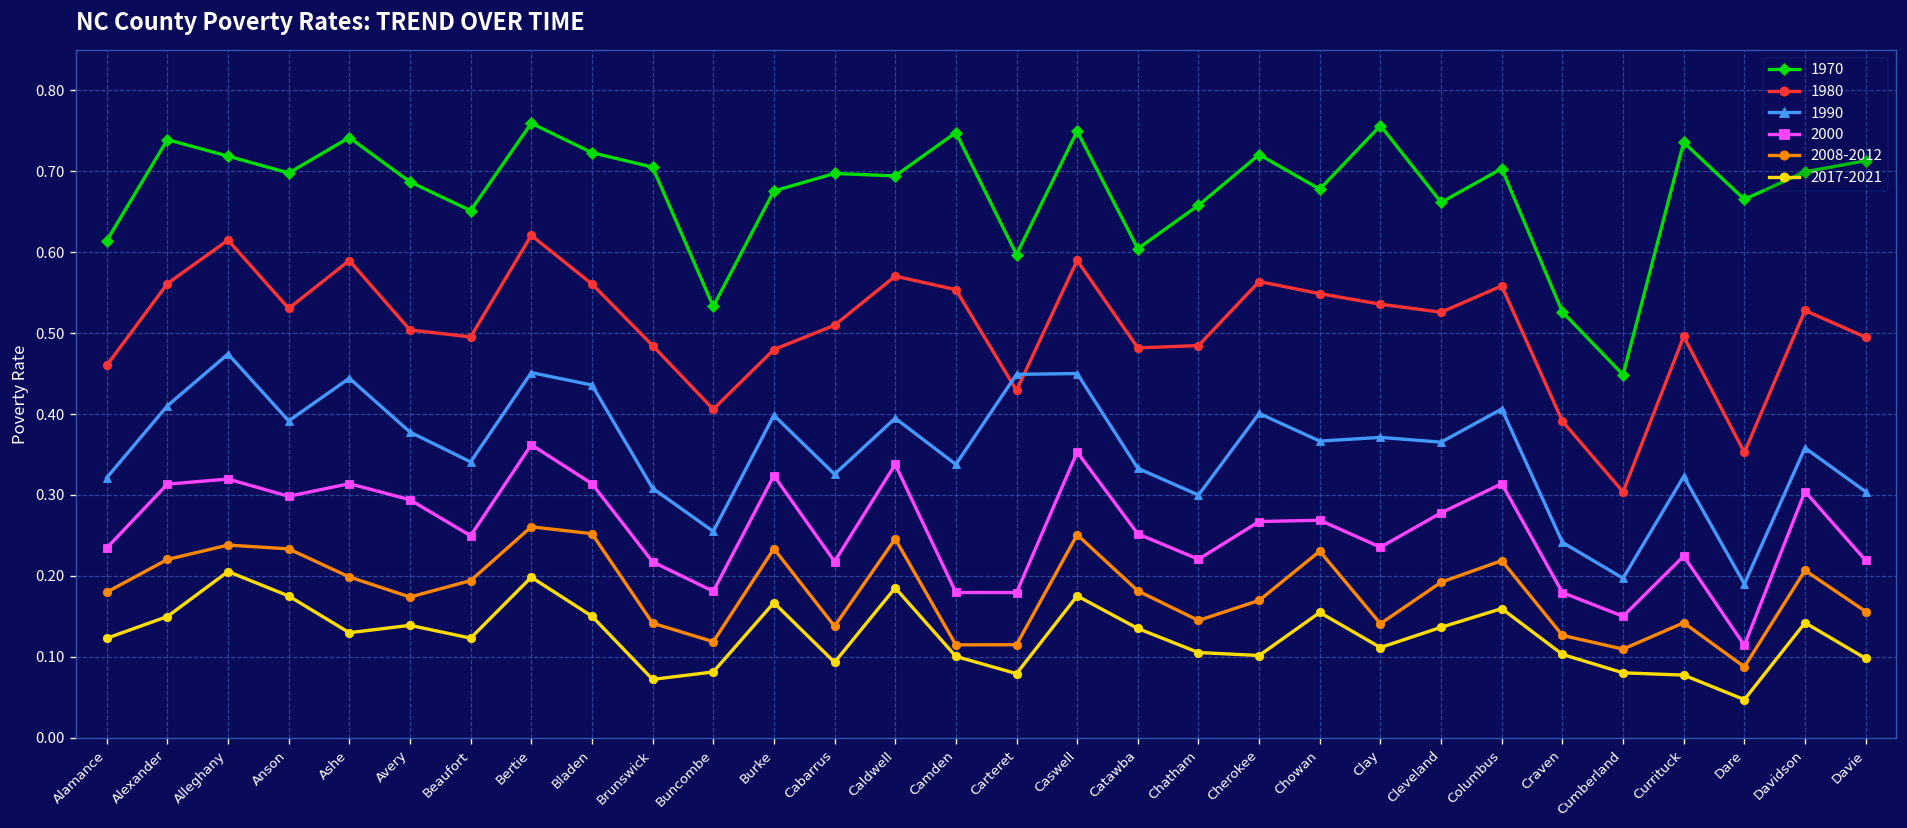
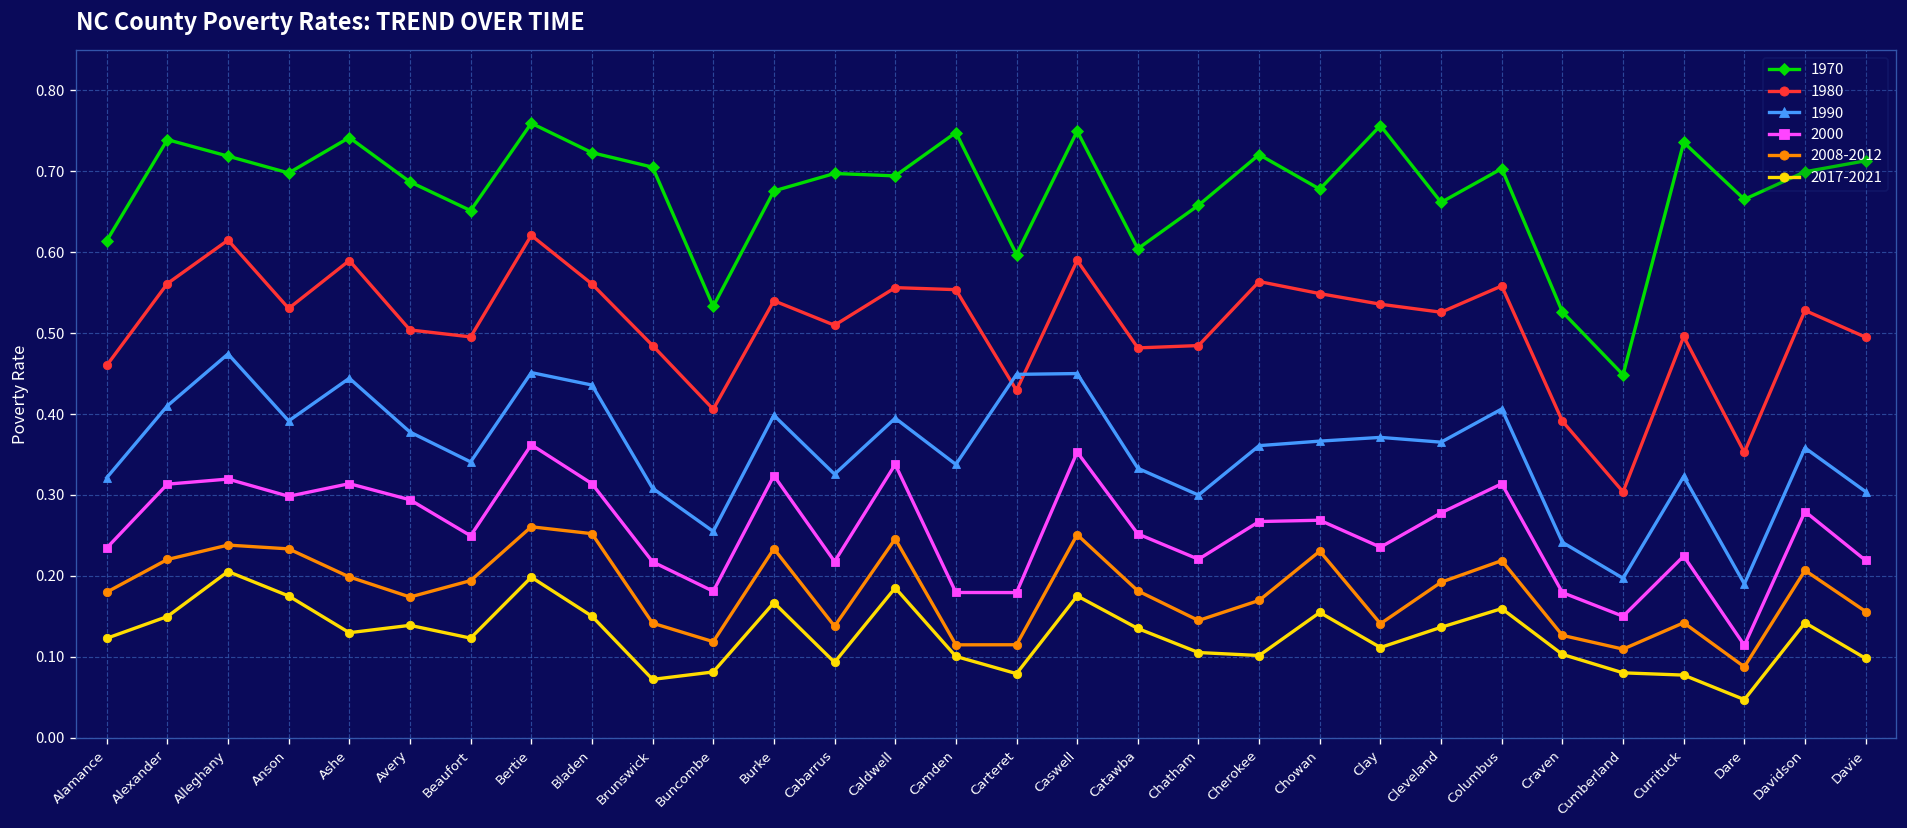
1980, Burke: 0.48 -> 0.54
1980, Caldwell: 0.57 -> 0.56
1990, Cherokee: 0.40 -> 0.36
2000, Davidson: 0.30 -> 0.28
